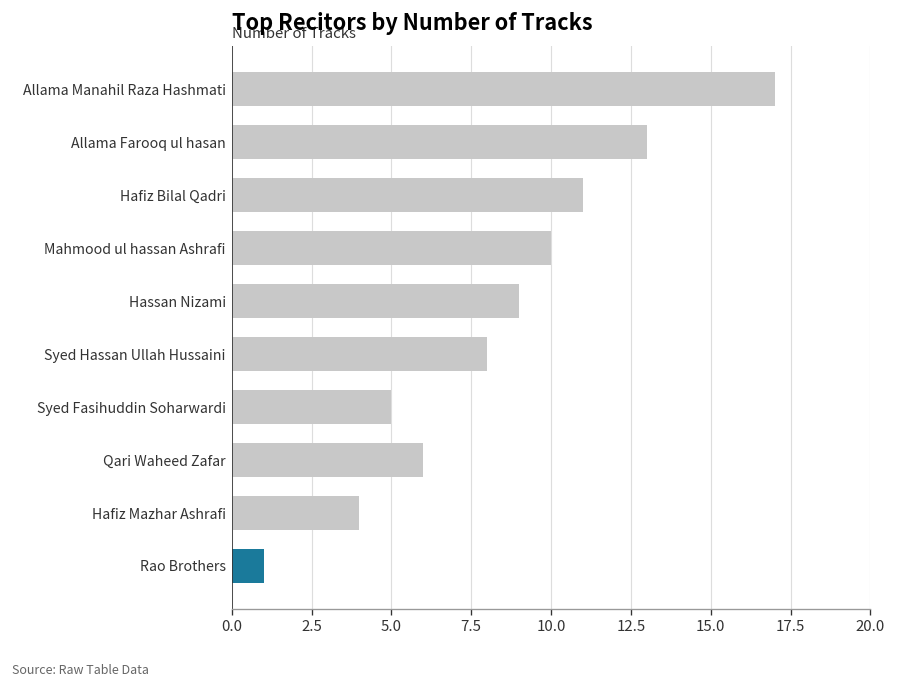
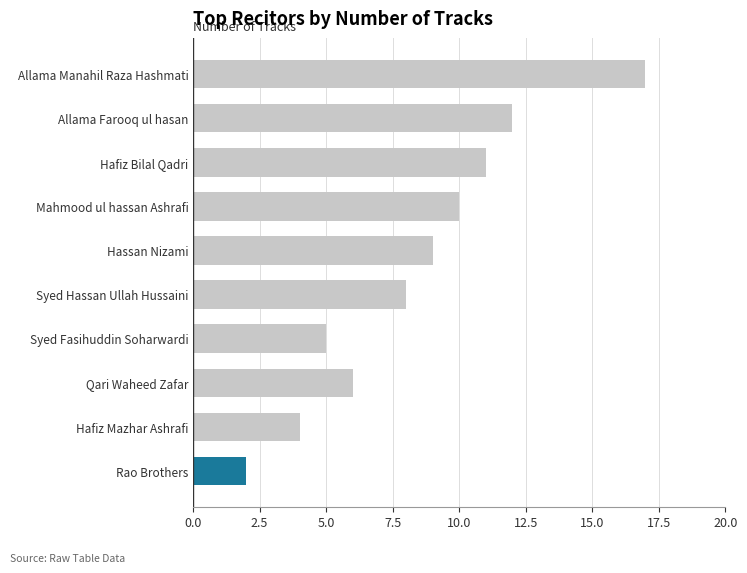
Allama Farooq ul hasan: 13 -> 12
Rao Brothers: 1 -> 2
